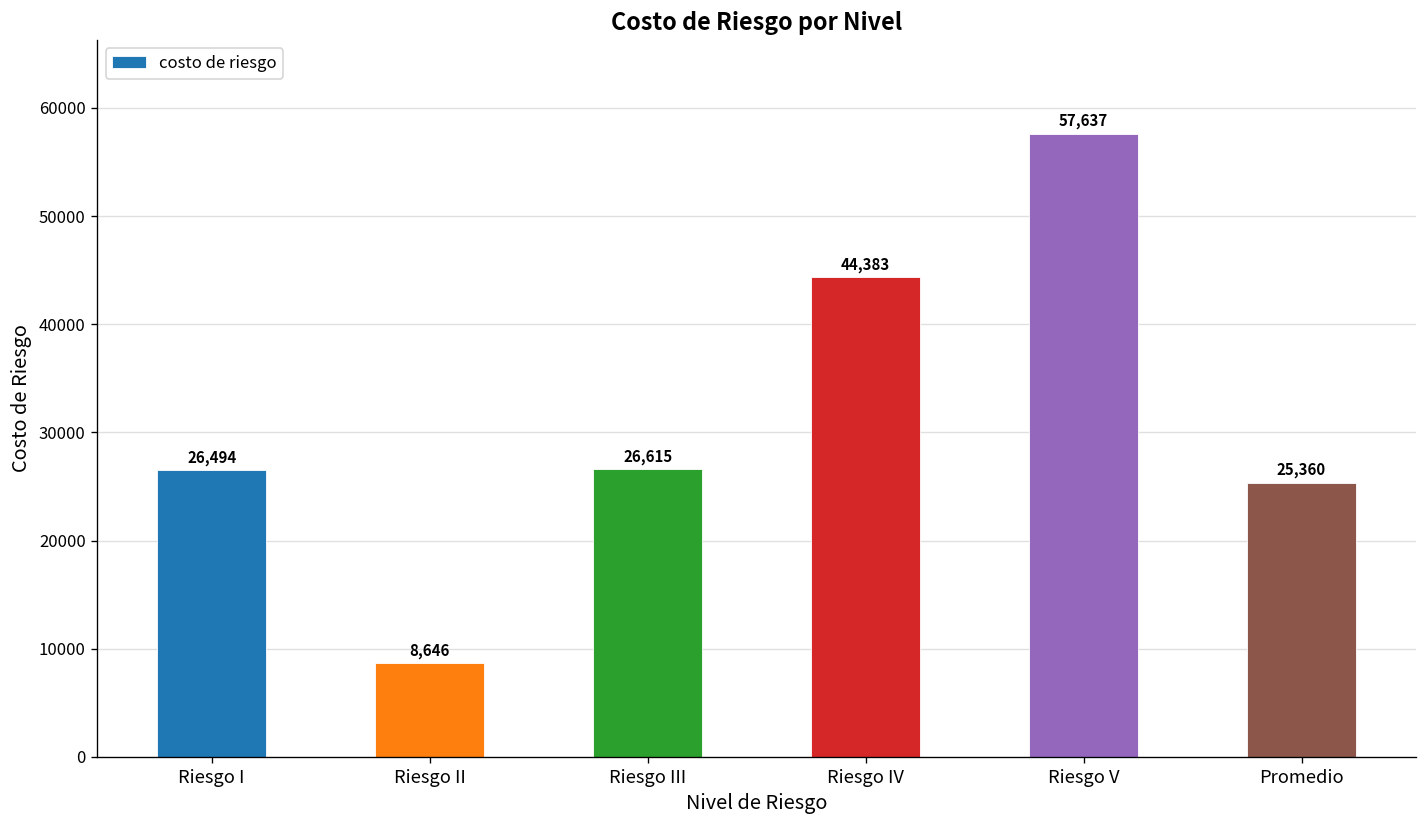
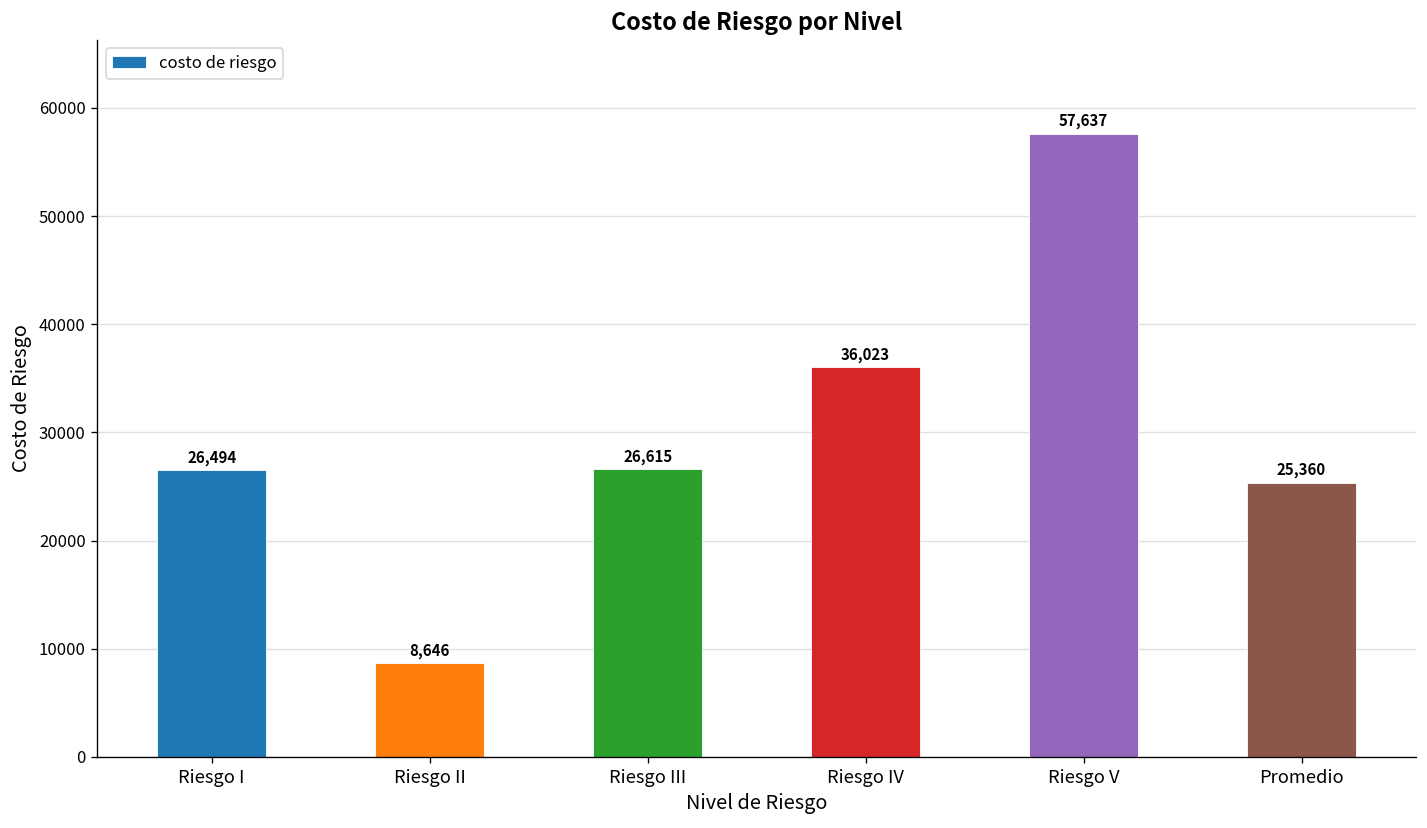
Riesgo IV: 44,383 -> 36,023
